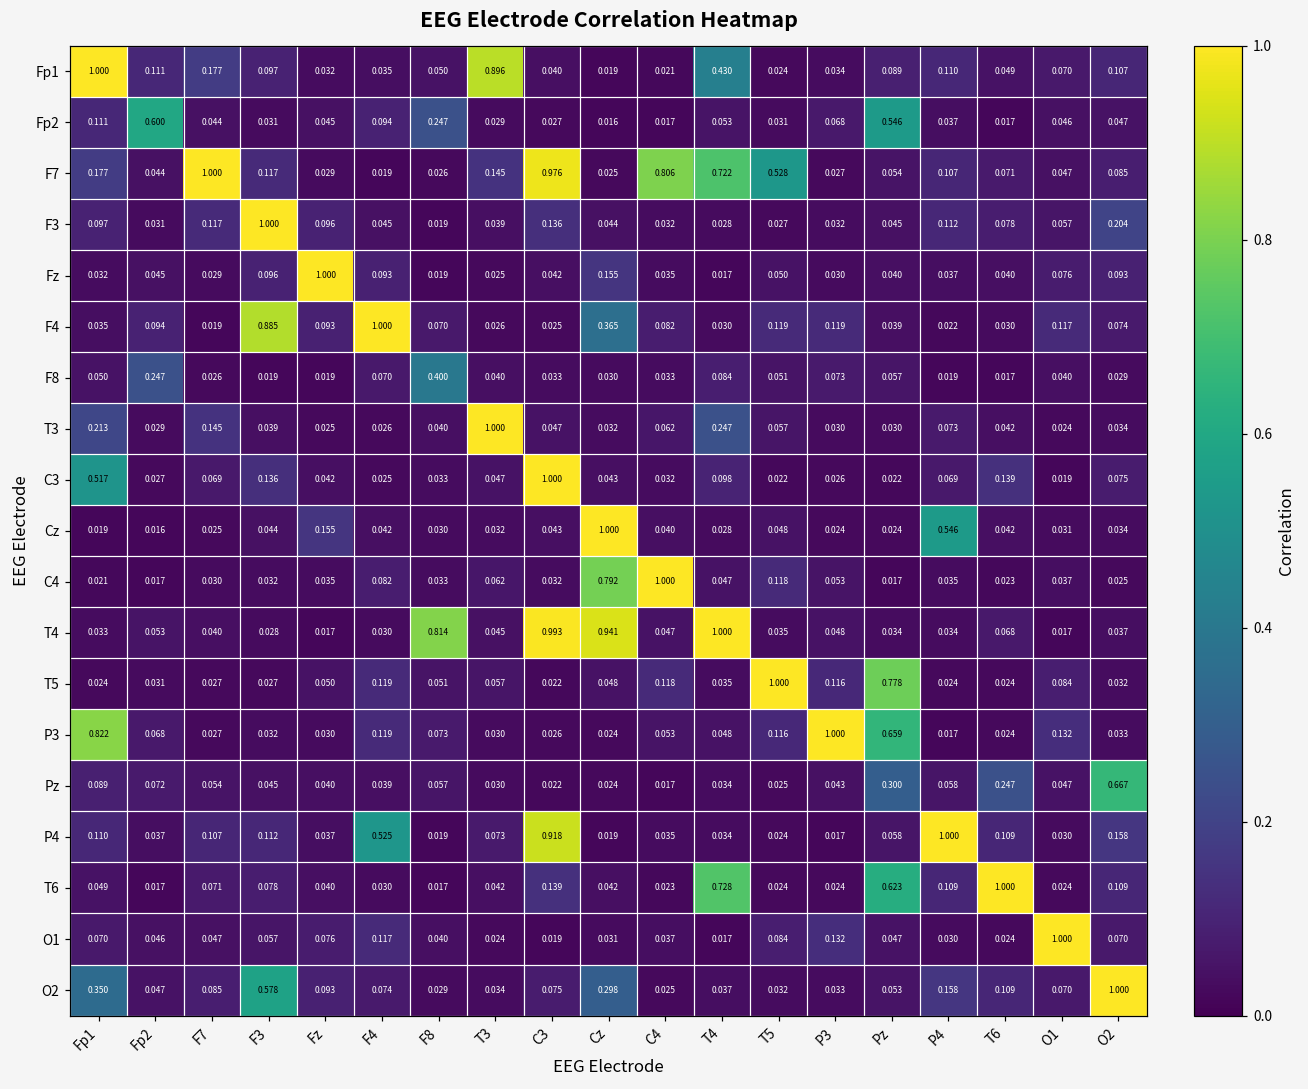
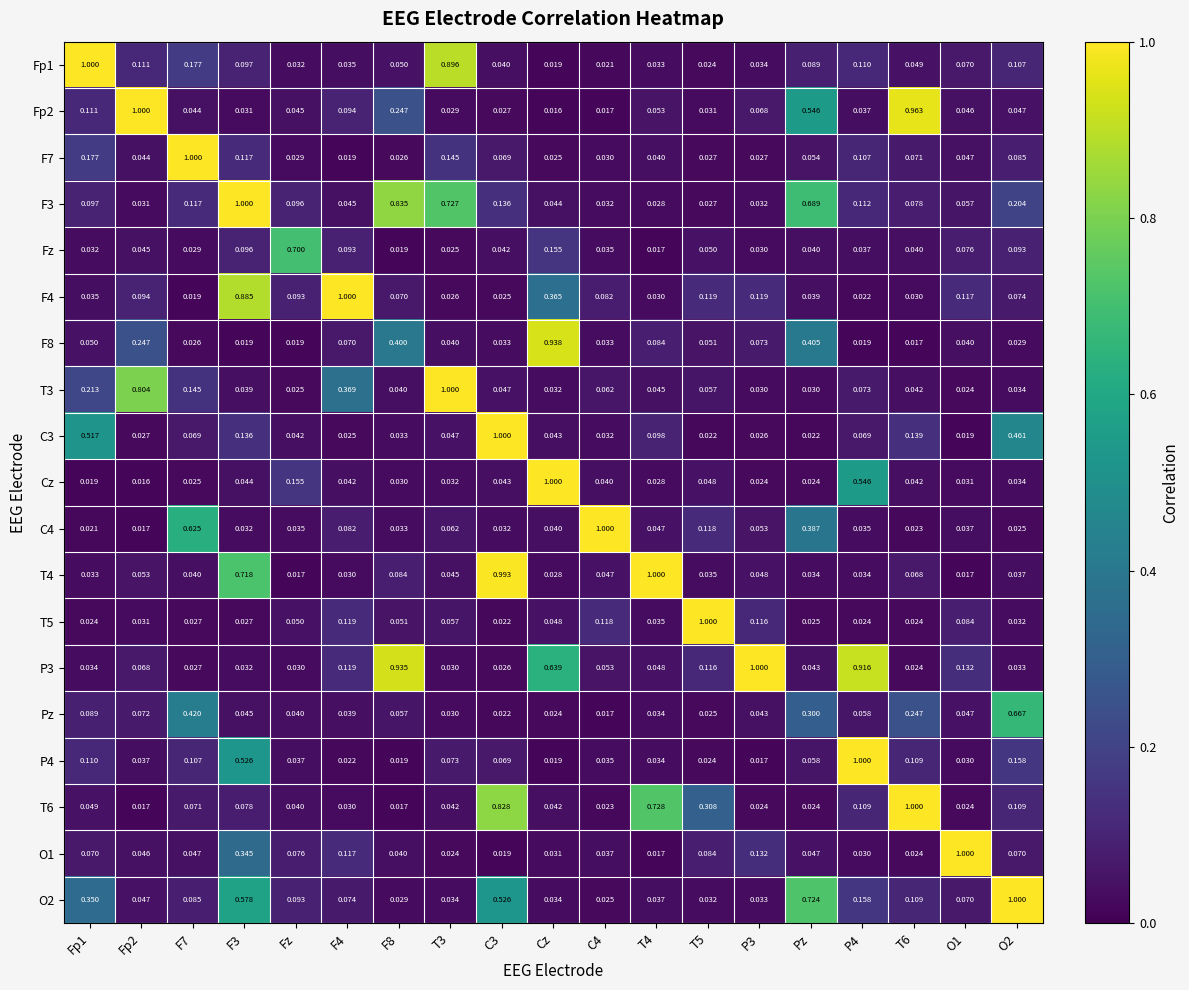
Fp1, T4: 0.430 -> 0.033
Fp2, Fp2: 0.600 -> 1.000
Fp2, T6: 0.017 -> 0.963
F7, C3: 0.976 -> 0.069
F7, C4: 0.806 -> 0.030
F7, T4: 0.722 -> 0.040
F7, T5: 0.528 -> 0.027
F3, F8: 0.019 -> 0.835
F3, T3: 0.039 -> 0.727
F3, Pz: 0.045 -> 0.689
Fz, Fz: 1.000 -> 0.700
F8, Cz: 0.030 -> 0.938
F8, Pz: 0.057 -> 0.405
T3, Fp2: 0.029 -> 0.804
T3, F4: 0.026 -> 0.369
T3, T4: 0.247 -> 0.045
C3, O2: 0.075 -> 0.461
C4, F7: 0.030 -> 0.625
C4, Cz: 0.792 -> 0.040
C4, Pz: 0.017 -> 0.387
T4, F3: 0.028 -> 0.718
T4, F8: 0.814 -> 0.084
T4, Cz: 0.941 -> 0.028
T5, Pz: 0.778 -> 0.025
P3, Fp1: 0.822 -> 0.034
P3, F8: 0.073 -> 0.935
P3, Cz: 0.024 -> 0.639
P3, Pz: 0.659 -> 0.043
P3, P4: 0.017 -> 0.916
Pz, F7: 0.054 -> 0.420
P4, F3: 0.112 -> 0.526
P4, F4: 0.525 -> 0.022
P4, C3: 0.918 -> 0.069
T6, C3: 0.139 -> 0.828
T6, T5: 0.024 -> 0.308
T6, Pz: 0.623 -> 0.024
O1, F3: 0.057 -> 0.345
O2, C3: 0.075 -> 0.526
O2, Cz: 0.298 -> 0.034
O2, Pz: 0.053 -> 0.724
